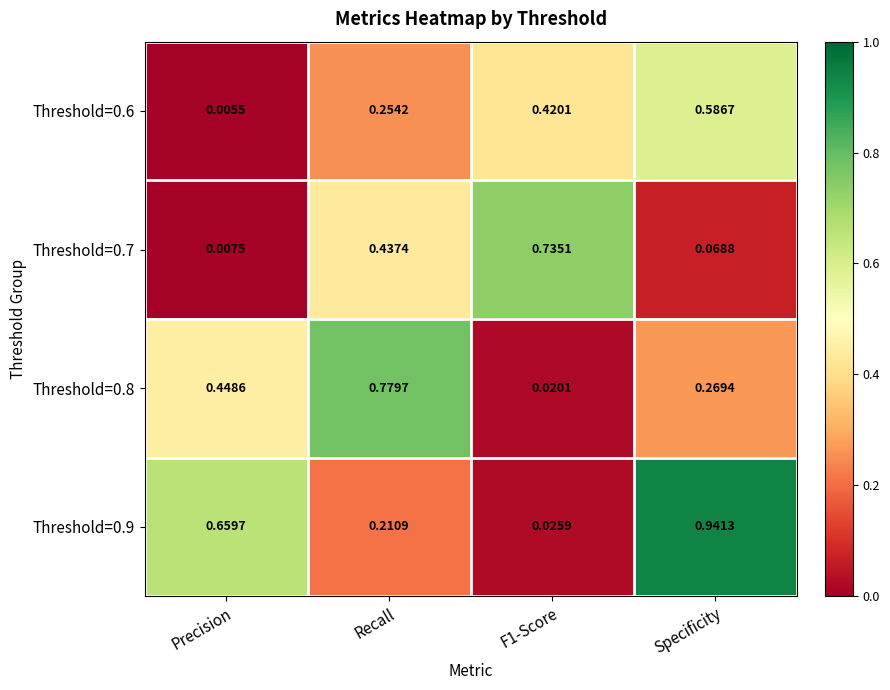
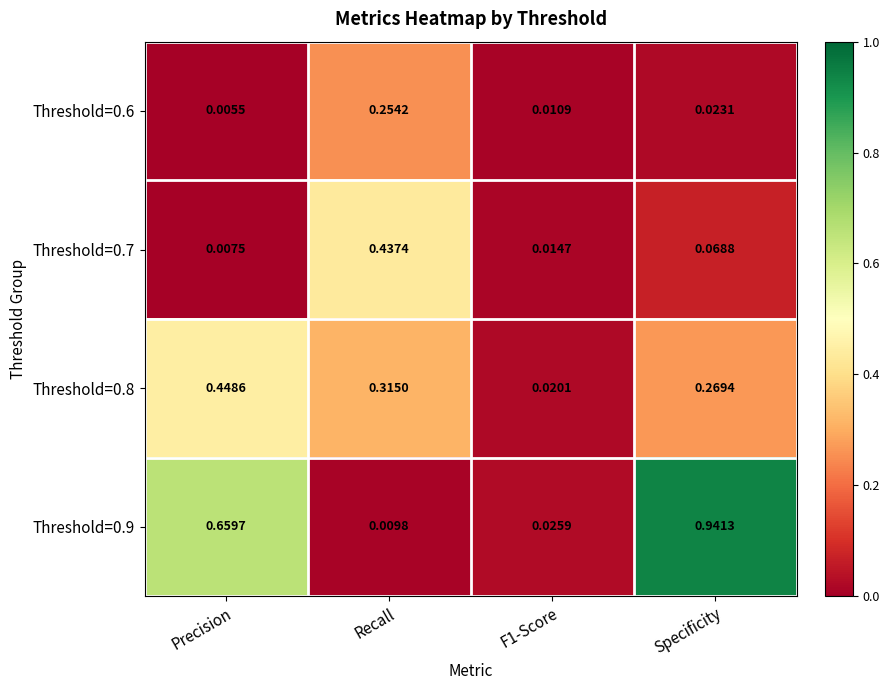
Threshold=0.6, F1-Score: 0.4201 -> 0.0109
Threshold=0.6, Specificity: 0.5867 -> 0.0231
Threshold=0.7, F1-Score: 0.7351 -> 0.0147
Threshold=0.8, Recall: 0.7797 -> 0.3150
Threshold=0.9, Recall: 0.2109 -> 0.0098
